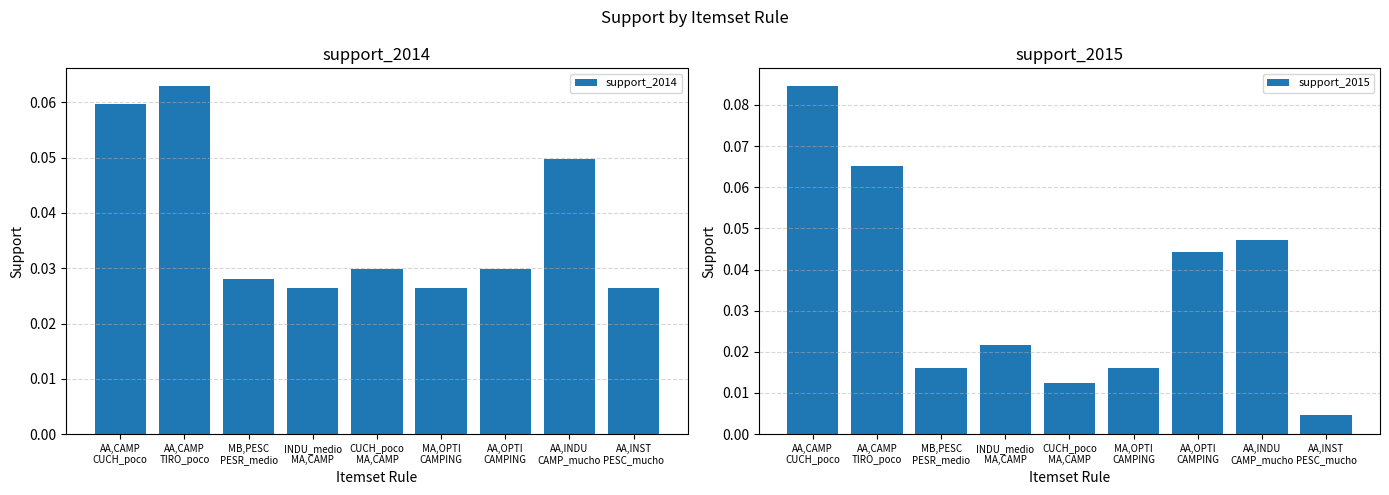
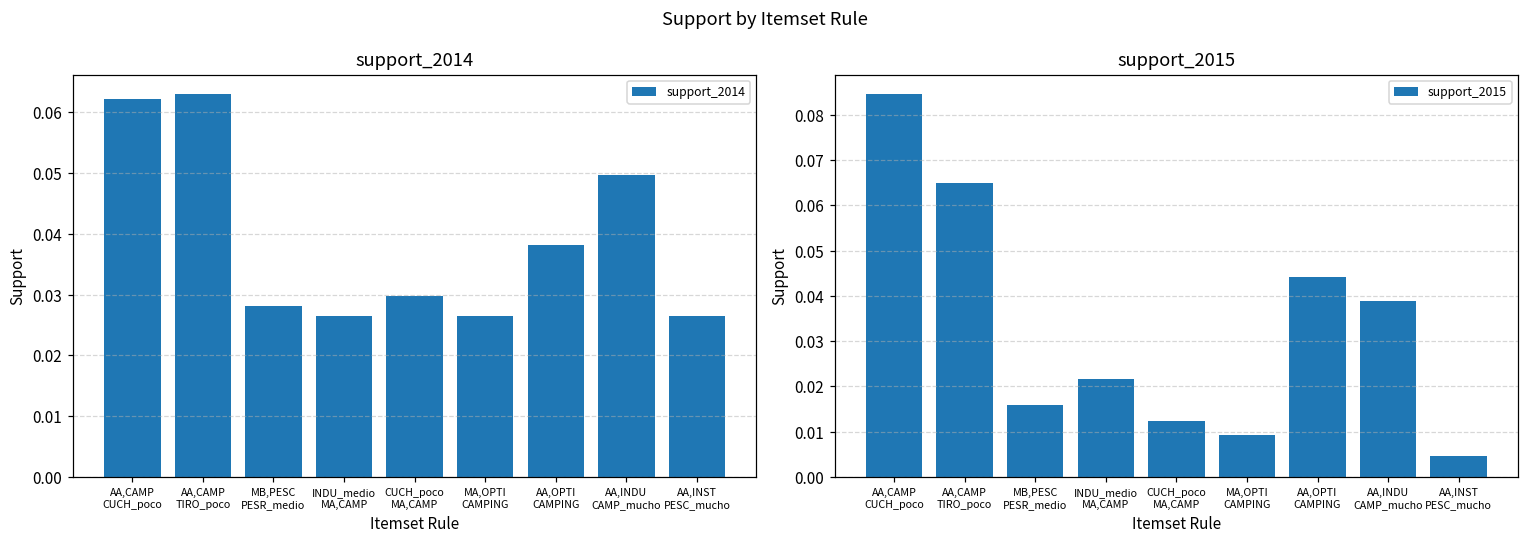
support_2014, AA,CAMP CUCH_poco: 0.060 -> 0.062
support_2014, AA,OPTI CAMPING: 0.030 -> 0.038
support_2015, MA,OPTI CAMPING: 0.016 -> 0.009
support_2015, AA,INDU CAMP_mucho: 0.047 -> 0.039
